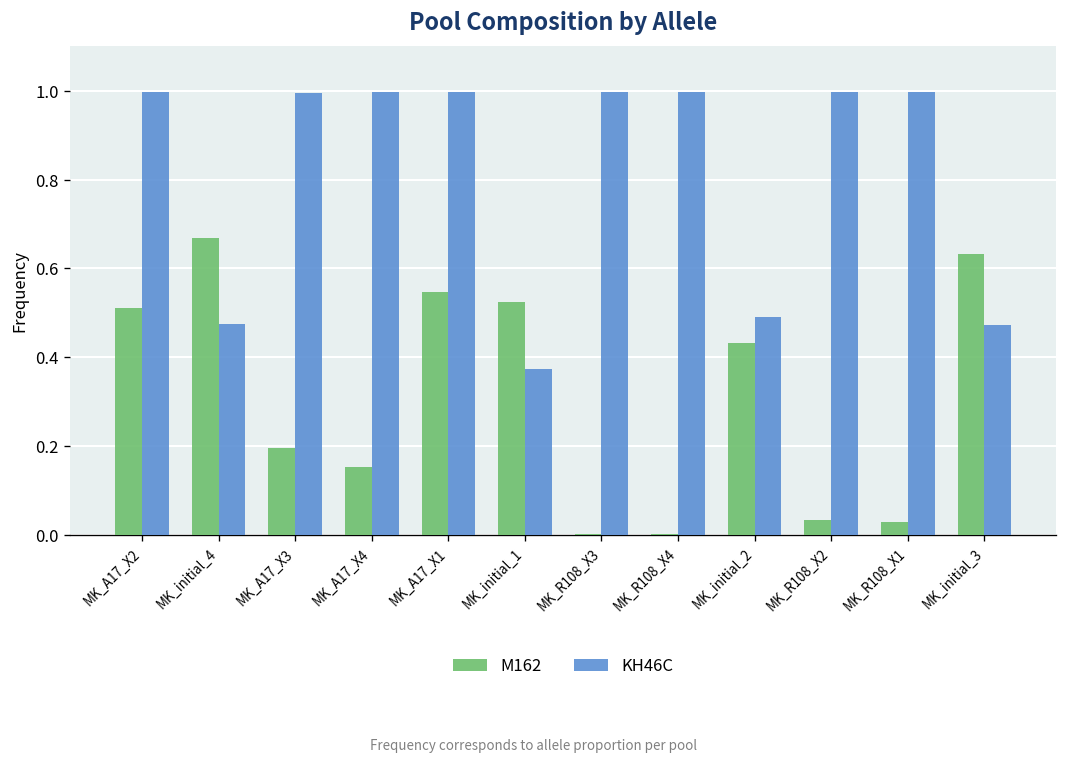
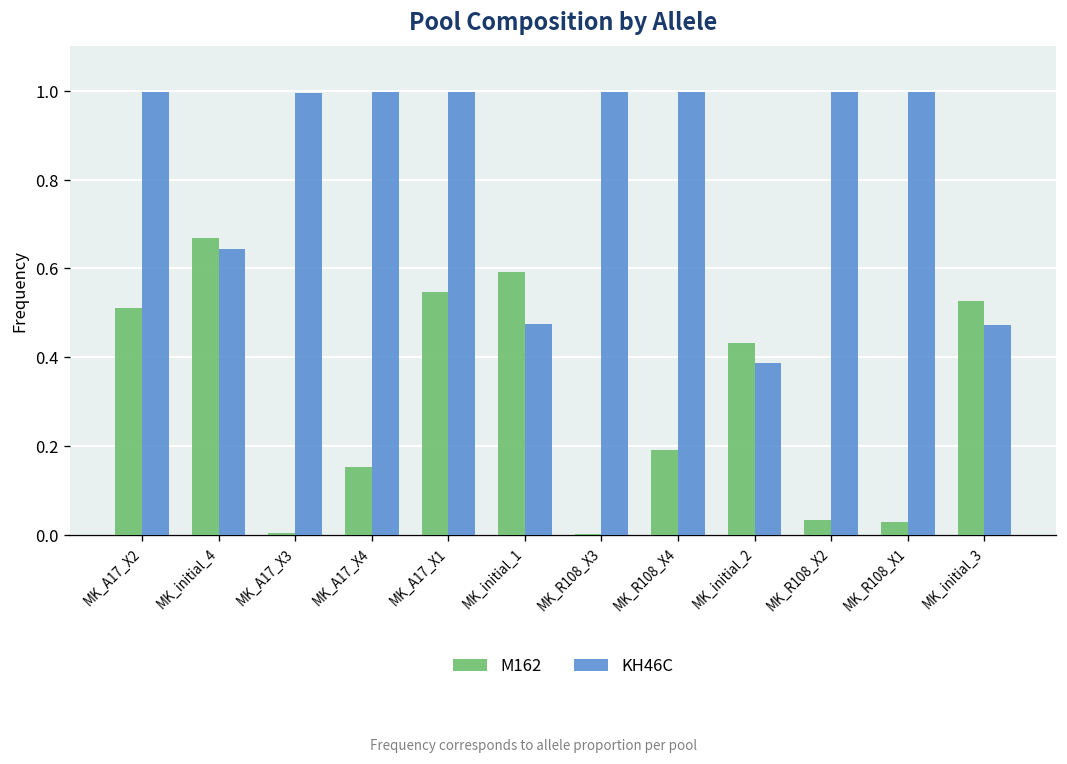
KH46C, MK_initial_4: 0.48 -> 0.64
M162, MK_A17_X3: 0.20 -> 0.00
M162, MK_initial_1: 0.52 -> 0.59
KH46C, MK_initial_1: 0.37 -> 0.48
M162, MK_R108_X4: 0.00 -> 0.19
KH46C, MK_initial_2: 0.49 -> 0.39
M162, MK_initial_3: 0.63 -> 0.53
